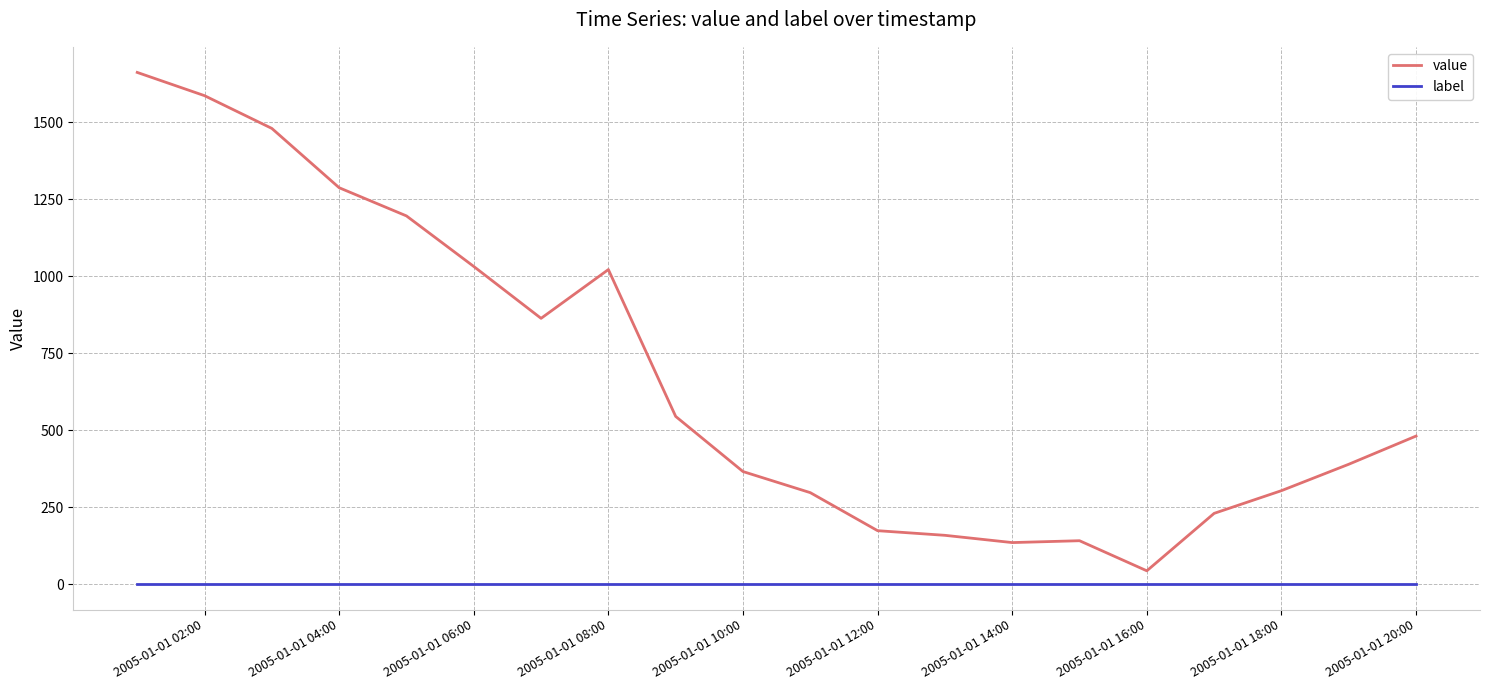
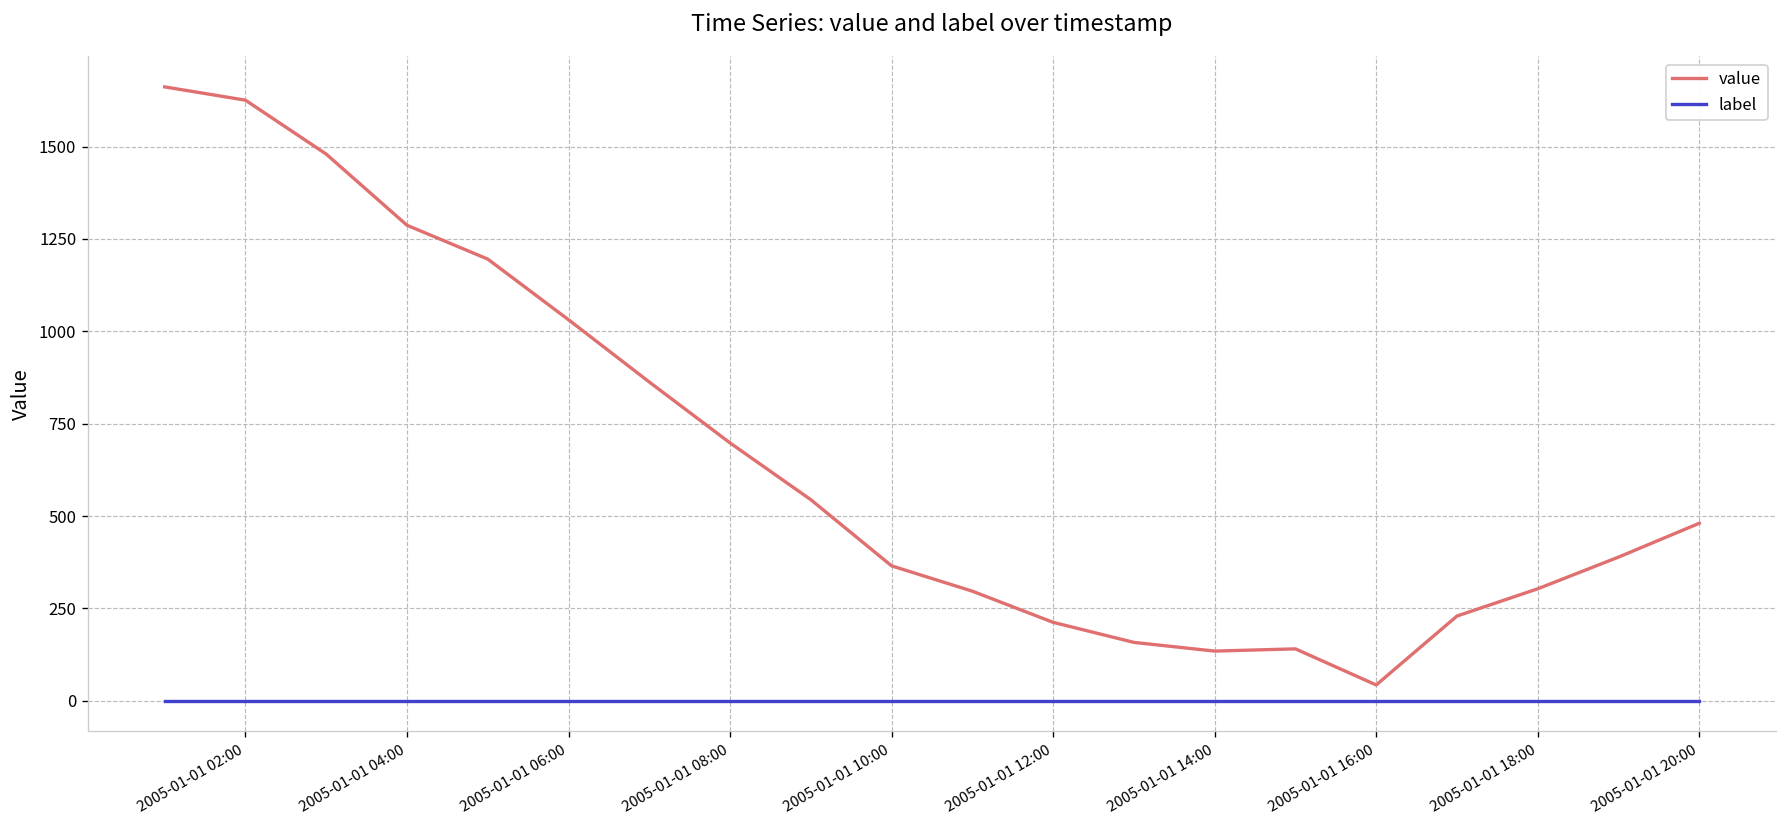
value, 2005-01-01 02:00: 1590 -> 1630
value, 2005-01-01 08:00: 1020 -> 700
value, 2005-01-01 12:00: 170 -> 210
